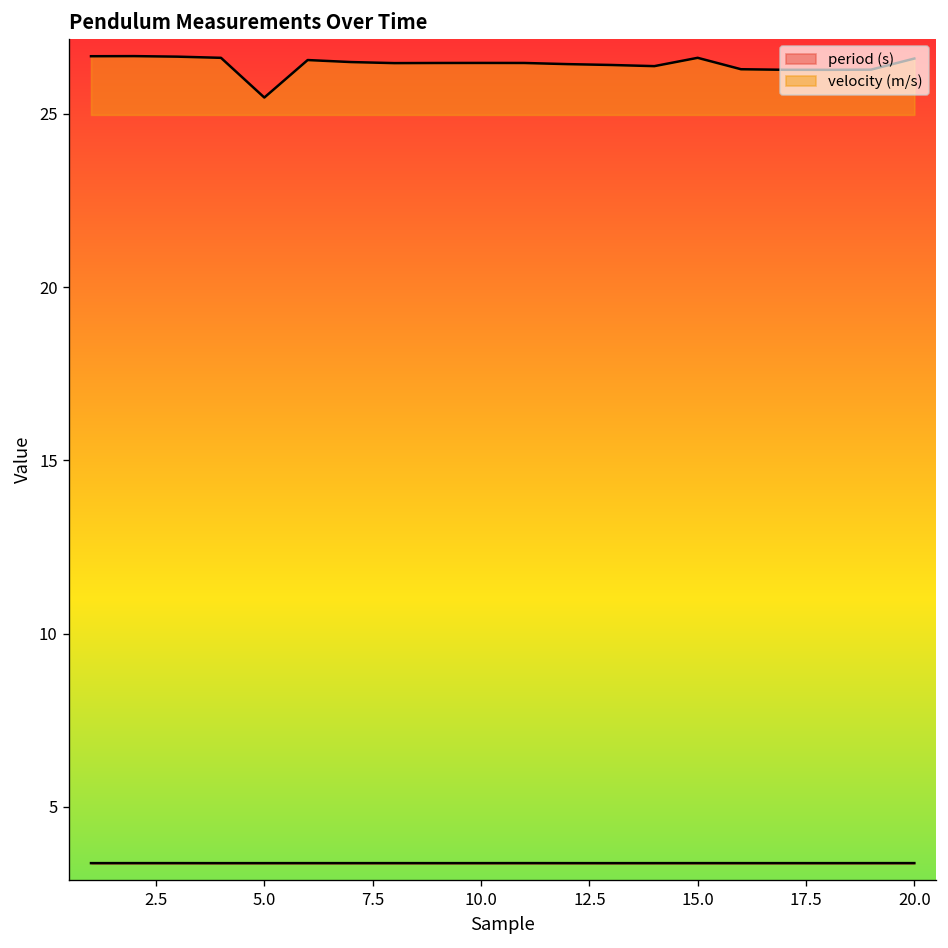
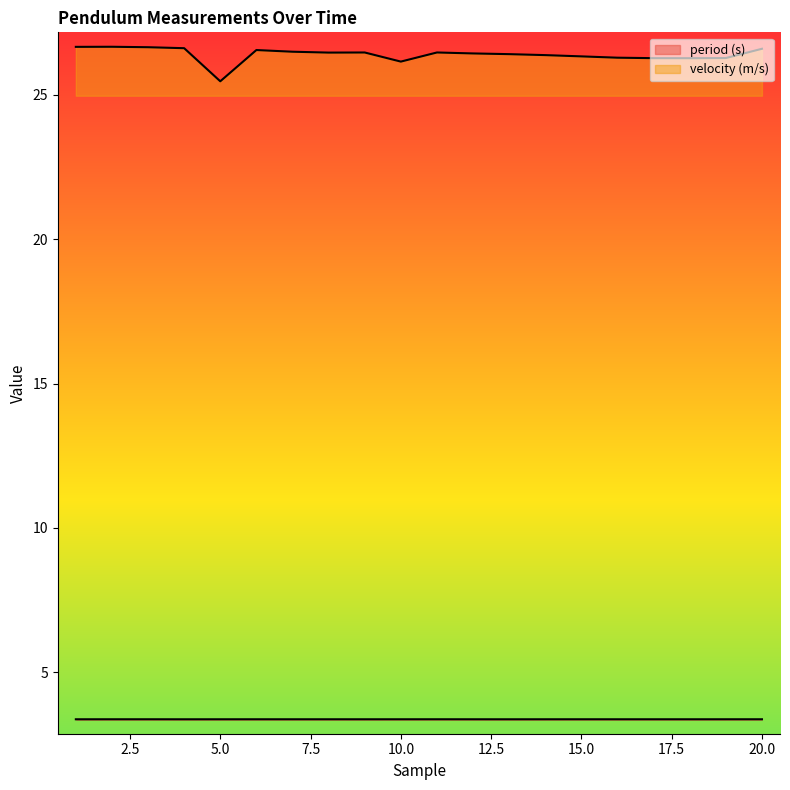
velocity (m/s), 10.0: 26.5 -> 26.2
velocity (m/s), 15.0: 26.6 -> 26.3
